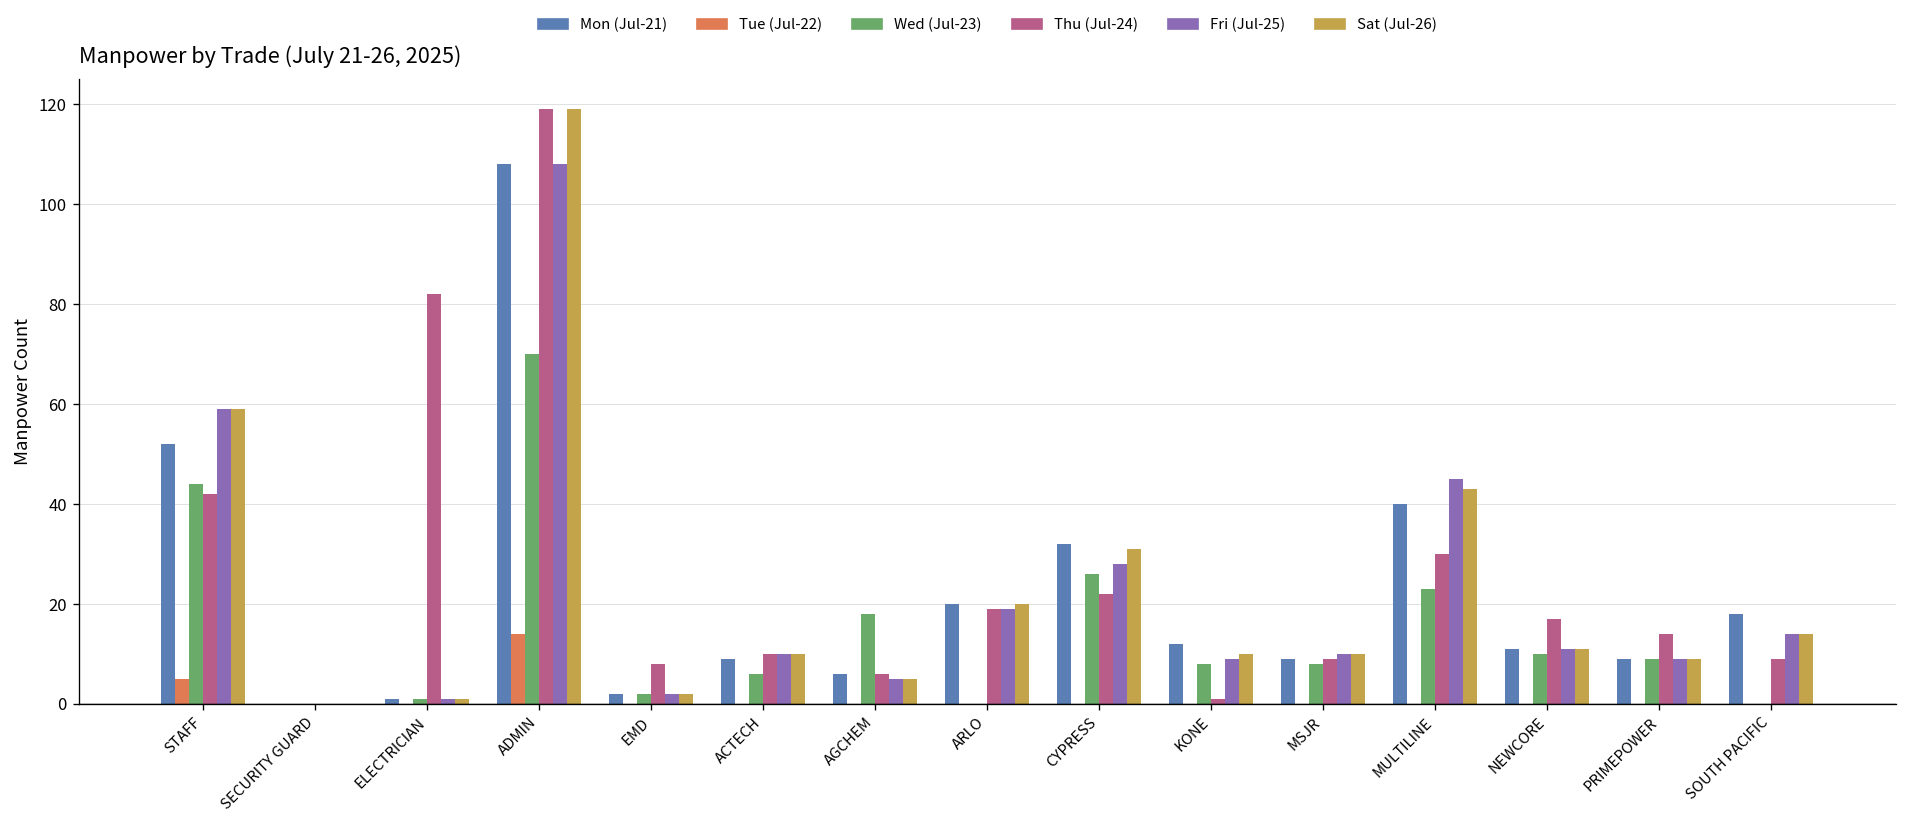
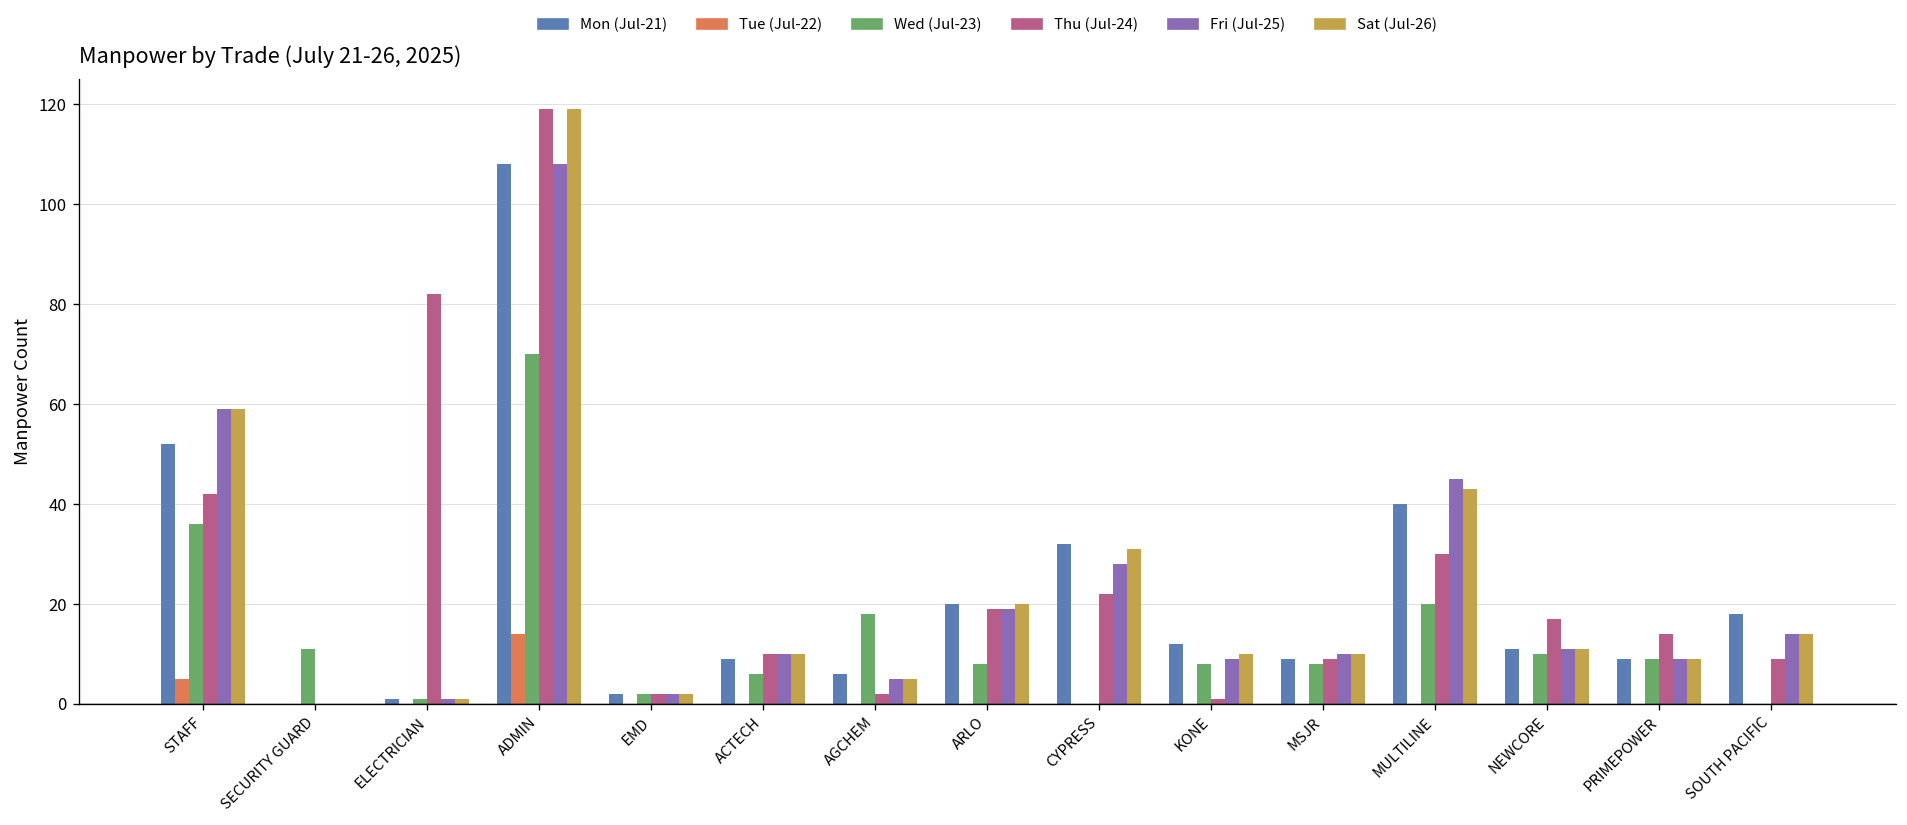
Wed (Jul-23), STAFF: 44 -> 36
Wed (Jul-23), SECURITY GUARD: 0 -> 11
Thu (Jul-24), EMD: 8 -> 2
Thu (Jul-24), AGCHEM: 6 -> 2
Wed (Jul-23), ARLO: 0 -> 8
Wed (Jul-23), CYPRESS: 26 -> 0
Wed (Jul-23), MULTILINE: 23 -> 20
